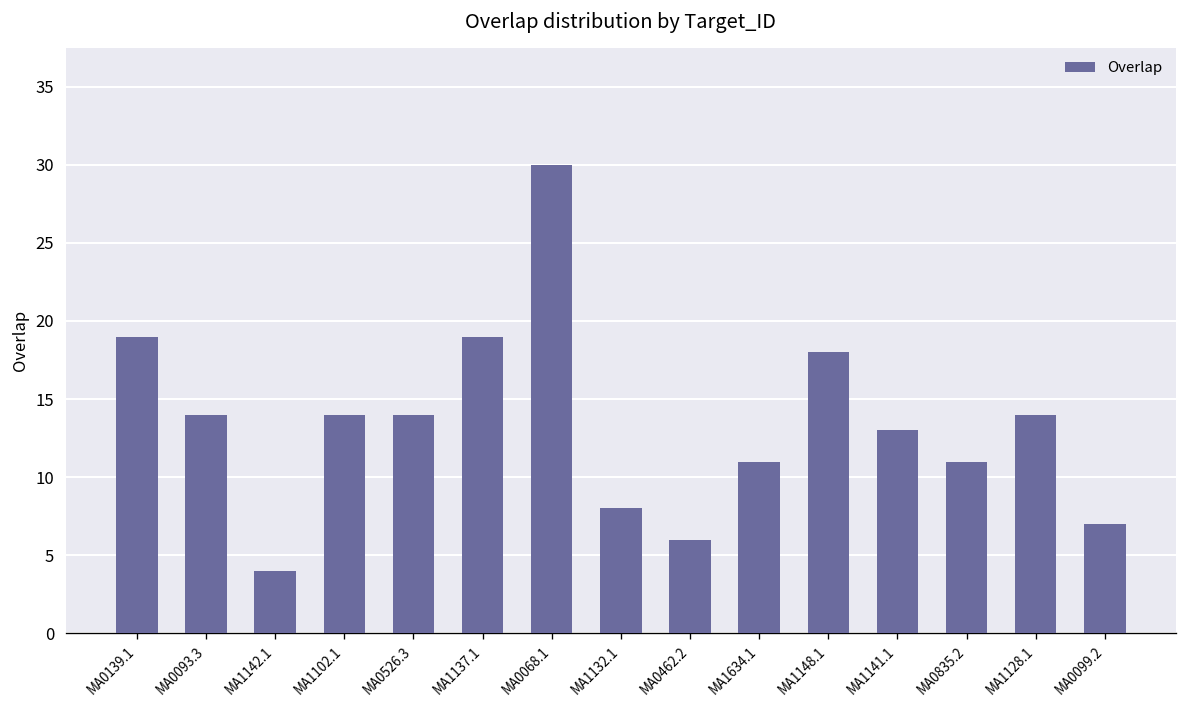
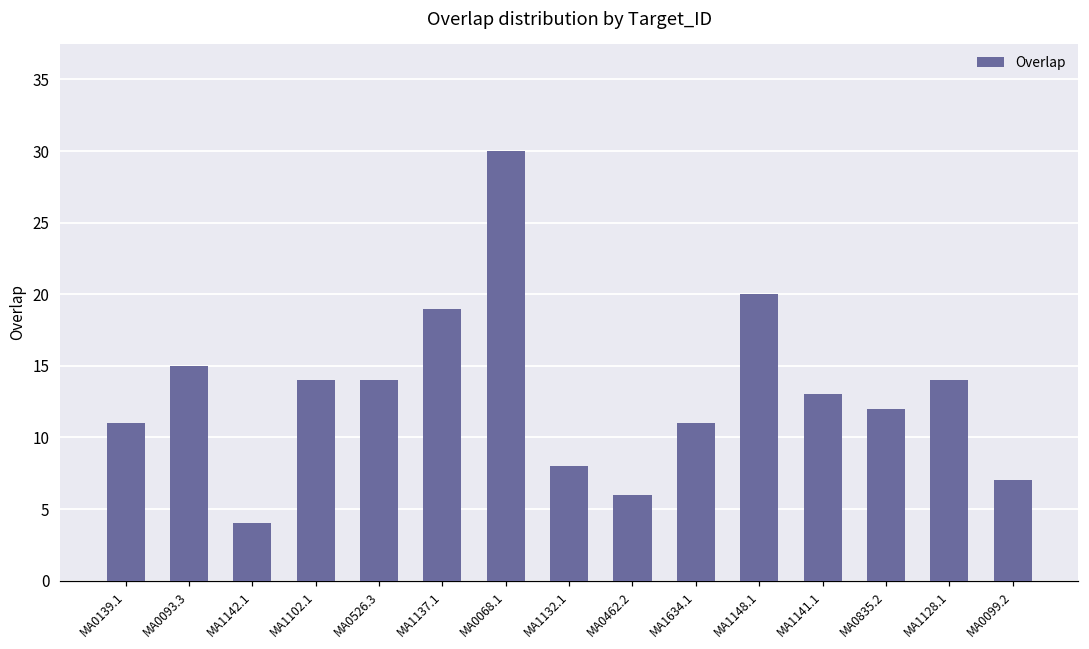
MA0139.1: 19 -> 11
MA0093.3: 14 -> 15
MA1148.1: 18 -> 20
MA0835.2: 11 -> 12
